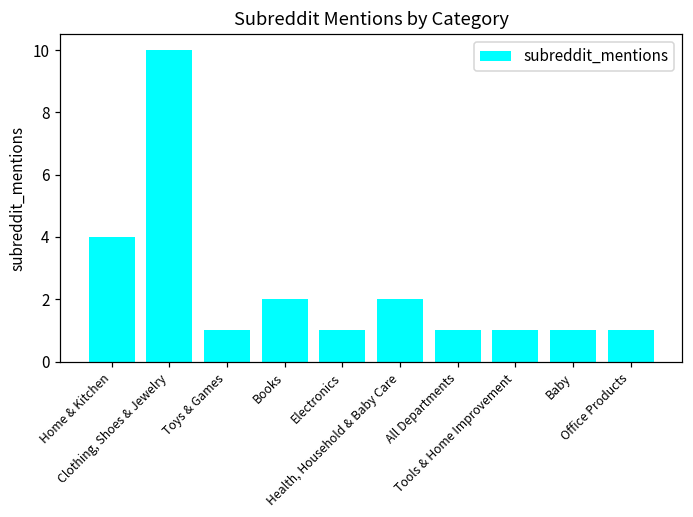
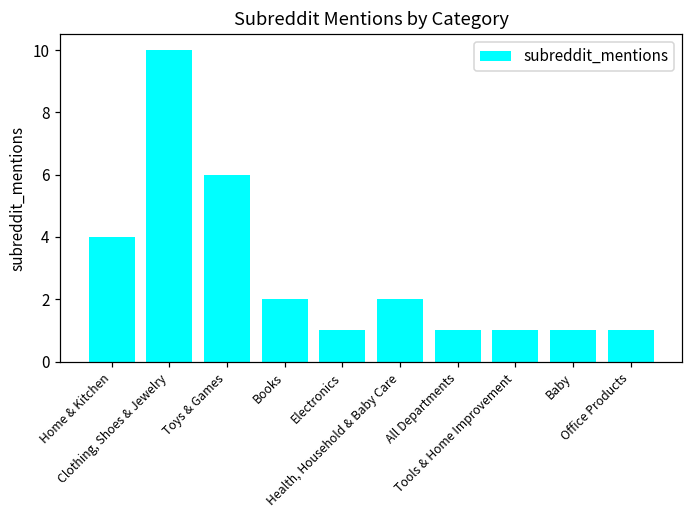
Toys & Games: 1 -> 6
